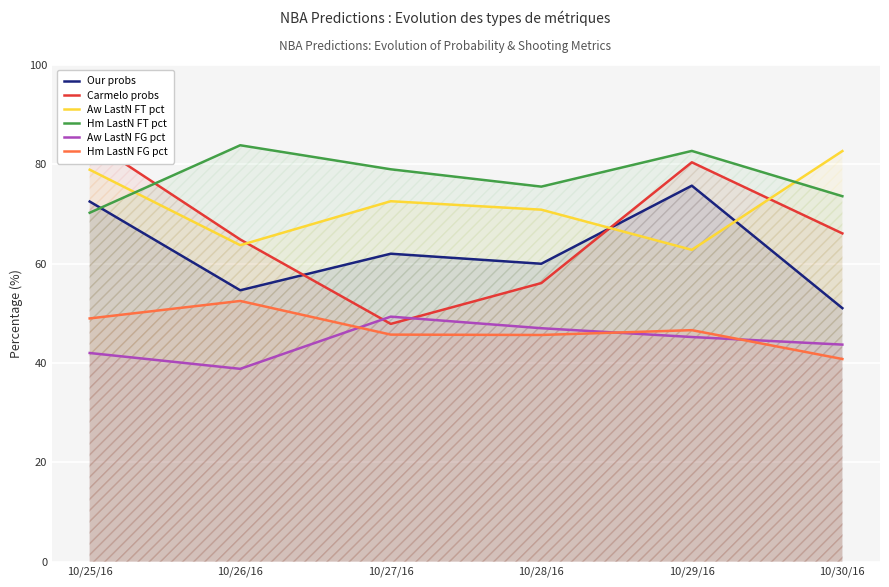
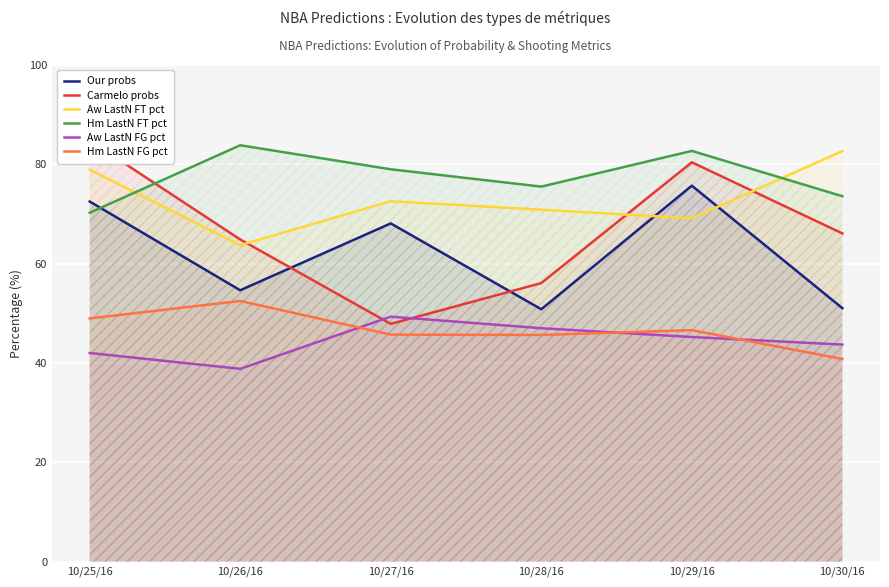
Our probs, 10/27/16: 62 -> 68
Our probs, 10/28/16: 60 -> 51
Aw LastN FT pct, 10/29/16: 63 -> 69
